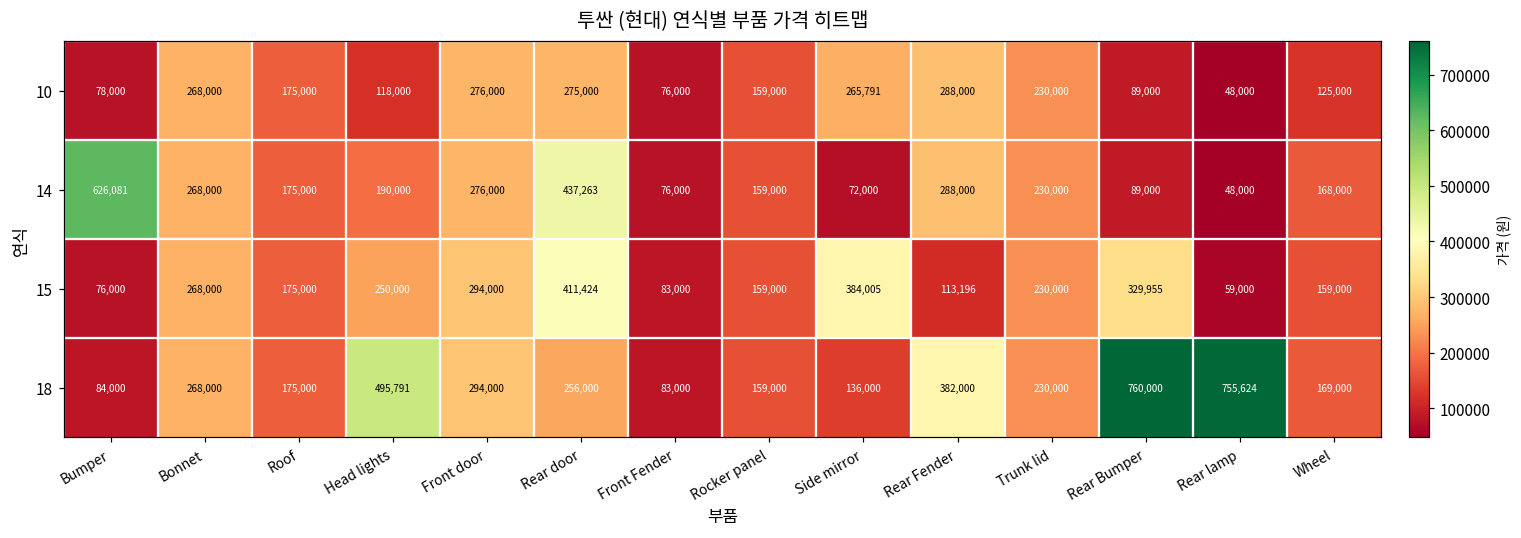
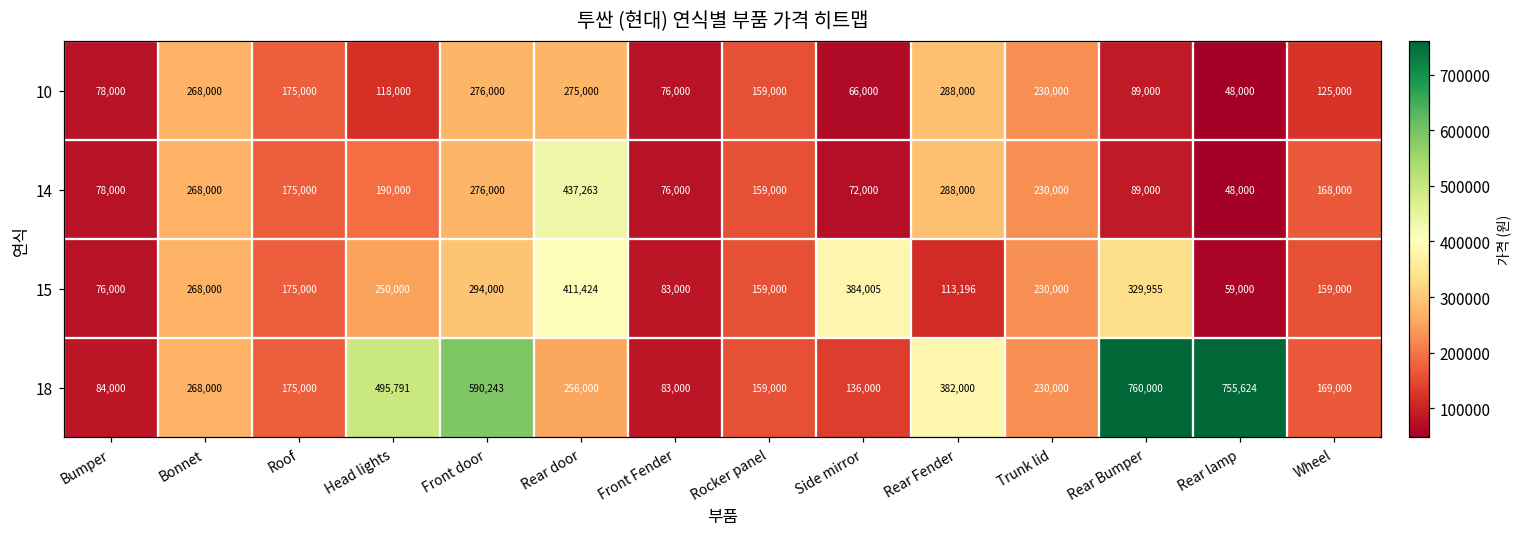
10, Side mirror: 265,791 -> 66,000
14, Bumper: 626,081 -> 78,000
18, Front door: 294,000 -> 590,243
